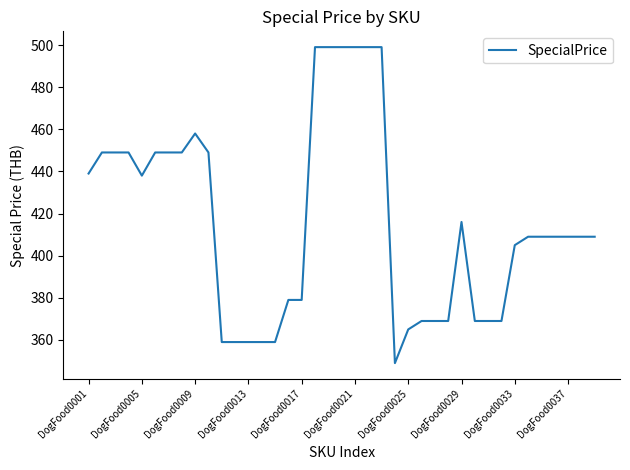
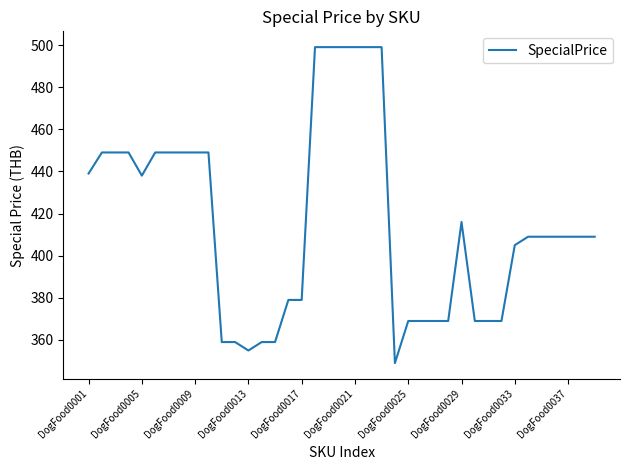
DogFood0009: 458 -> 449
DogFood0013: 359 -> 355
DogFood0025: 365 -> 369
